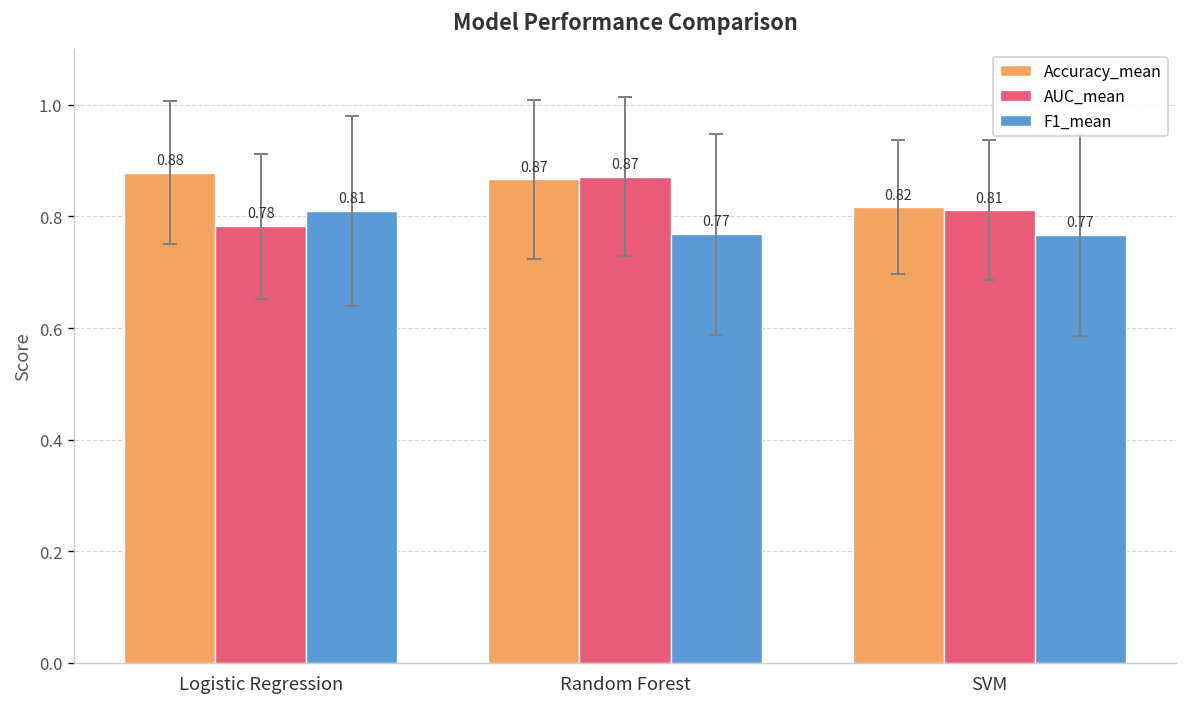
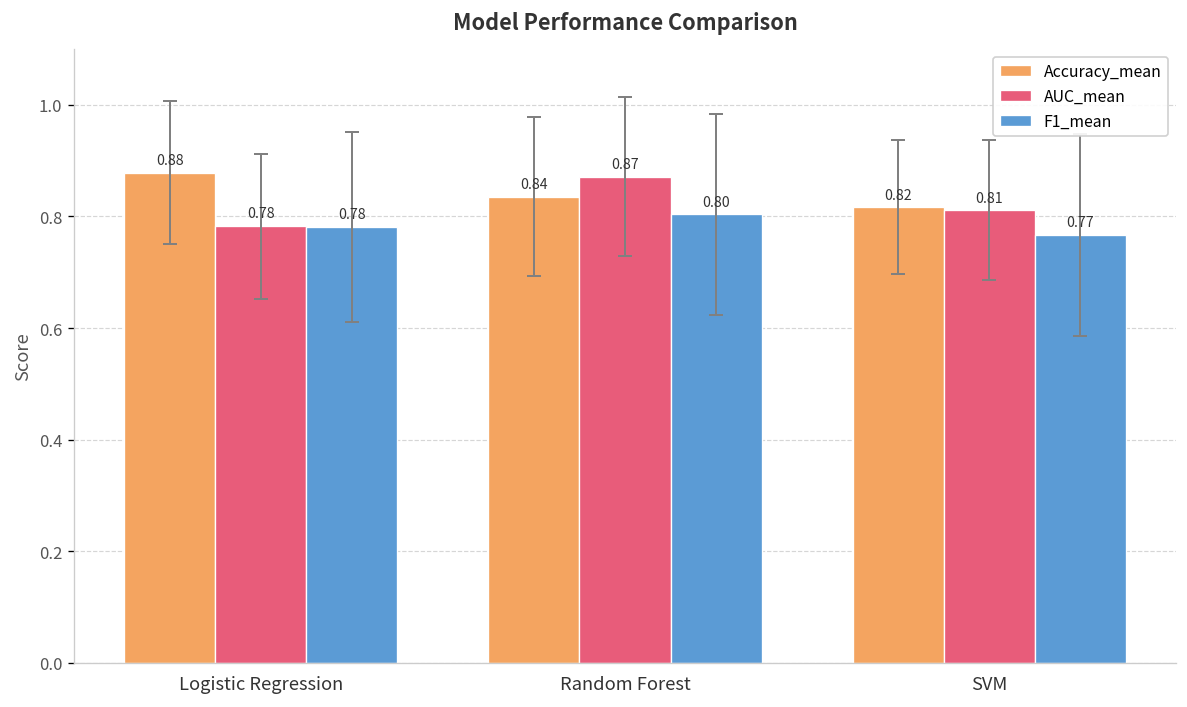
F1_mean, Logistic Regression: 0.81 -> 0.78
Accuracy_mean, Random Forest: 0.87 -> 0.84
F1_mean, Random Forest: 0.77 -> 0.80
